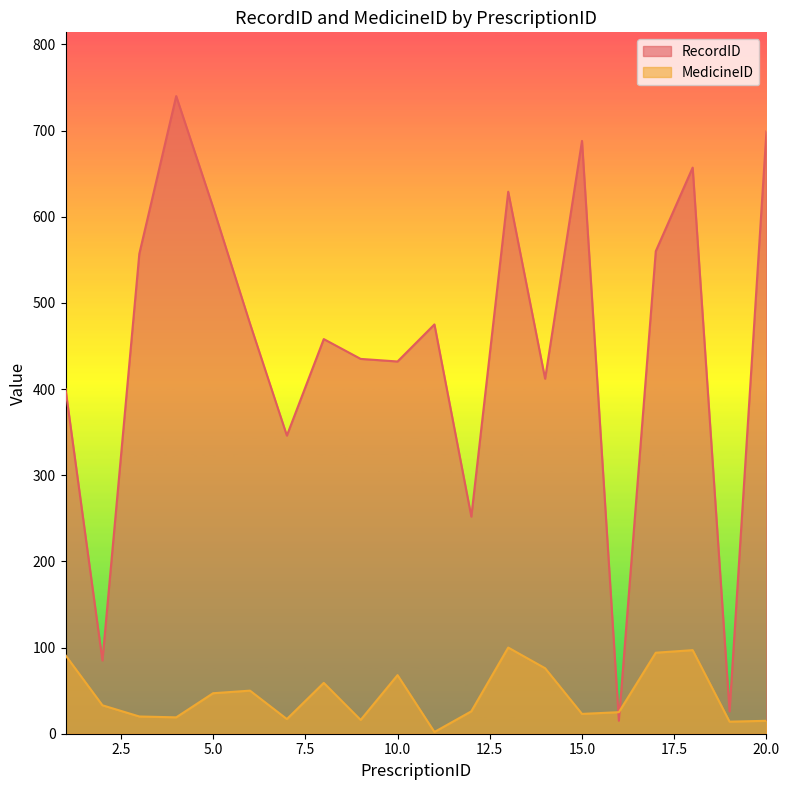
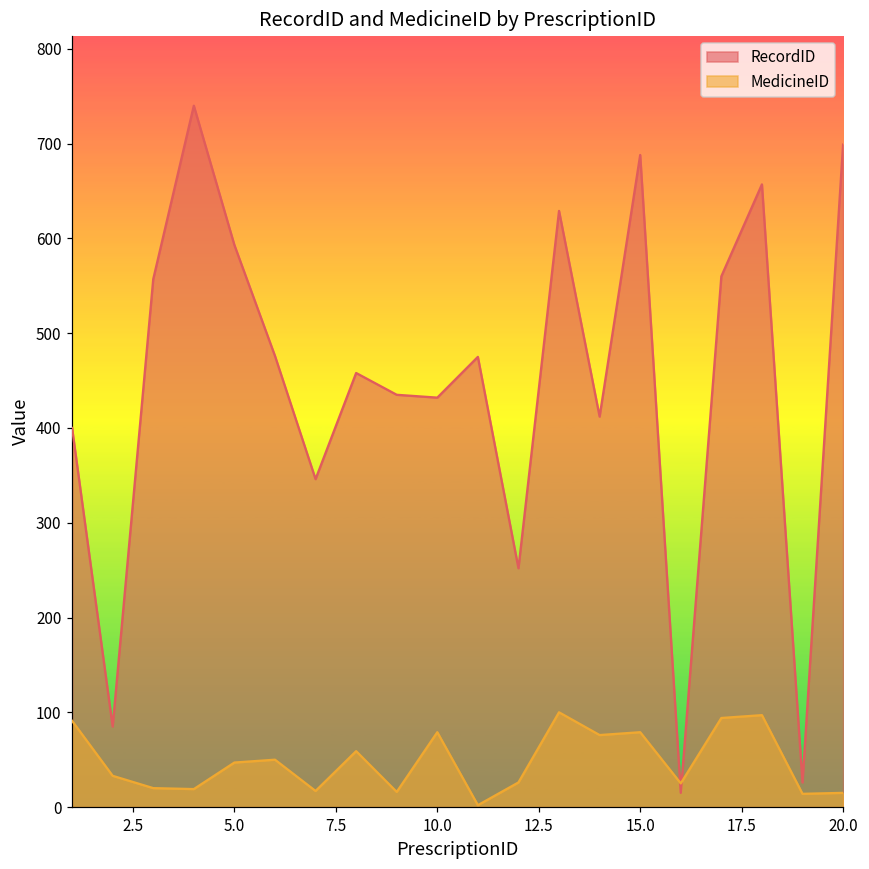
RecordID, 5.0: 610 -> 590
MedicineID, 10.0: 70 -> 80
MedicineID, 15.0: 20 -> 80
